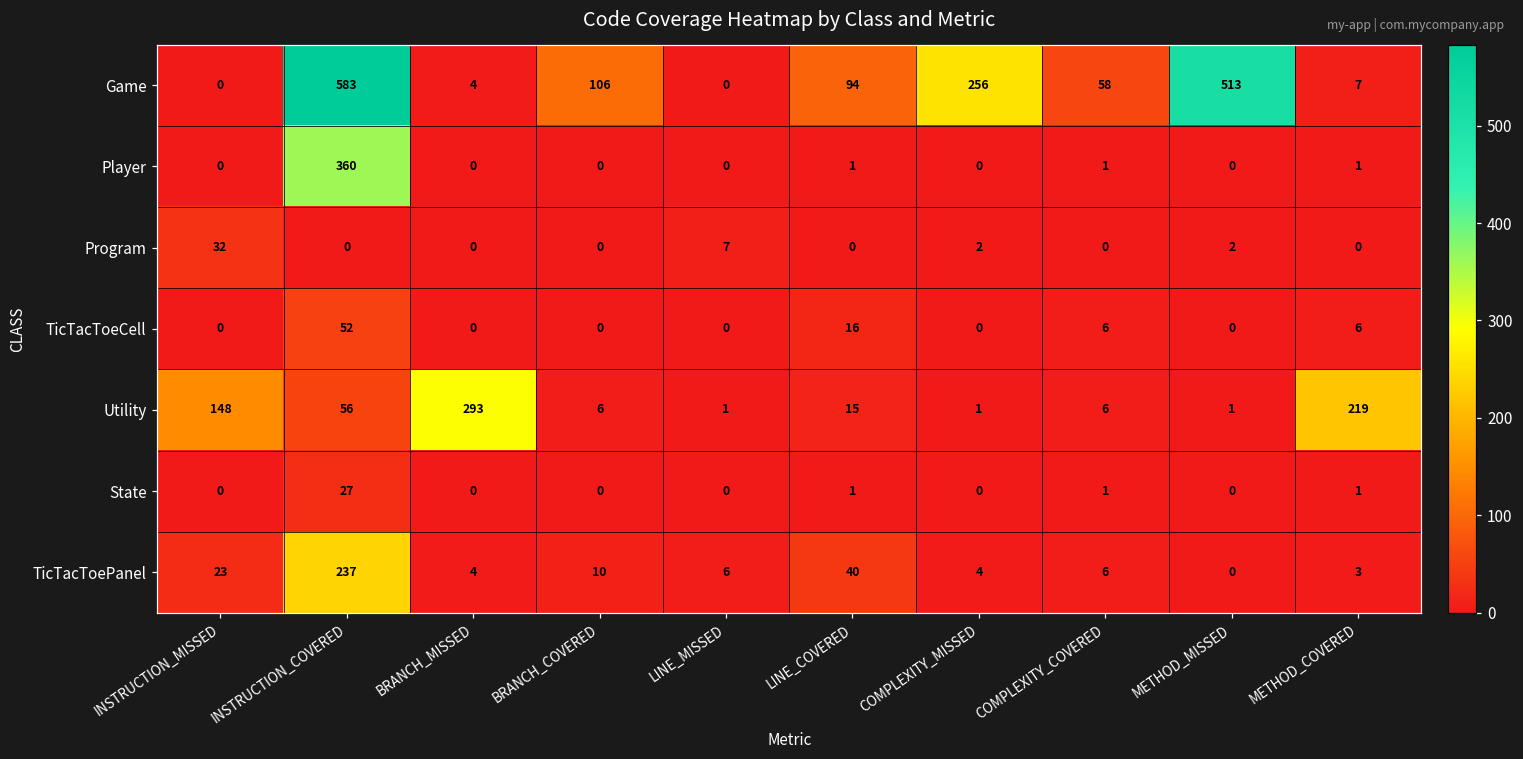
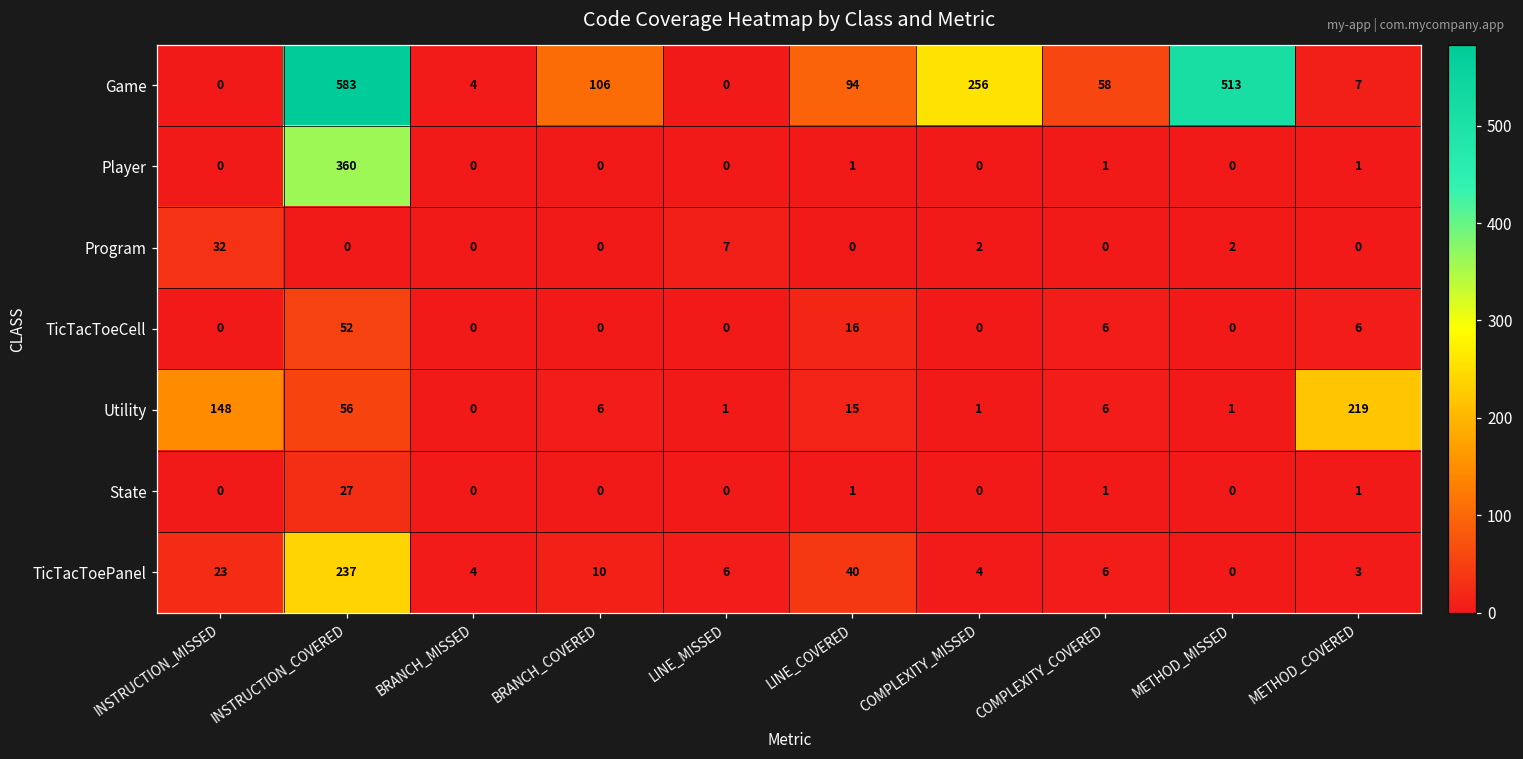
Utility, BRANCH_MISSED: 293 -> 0
